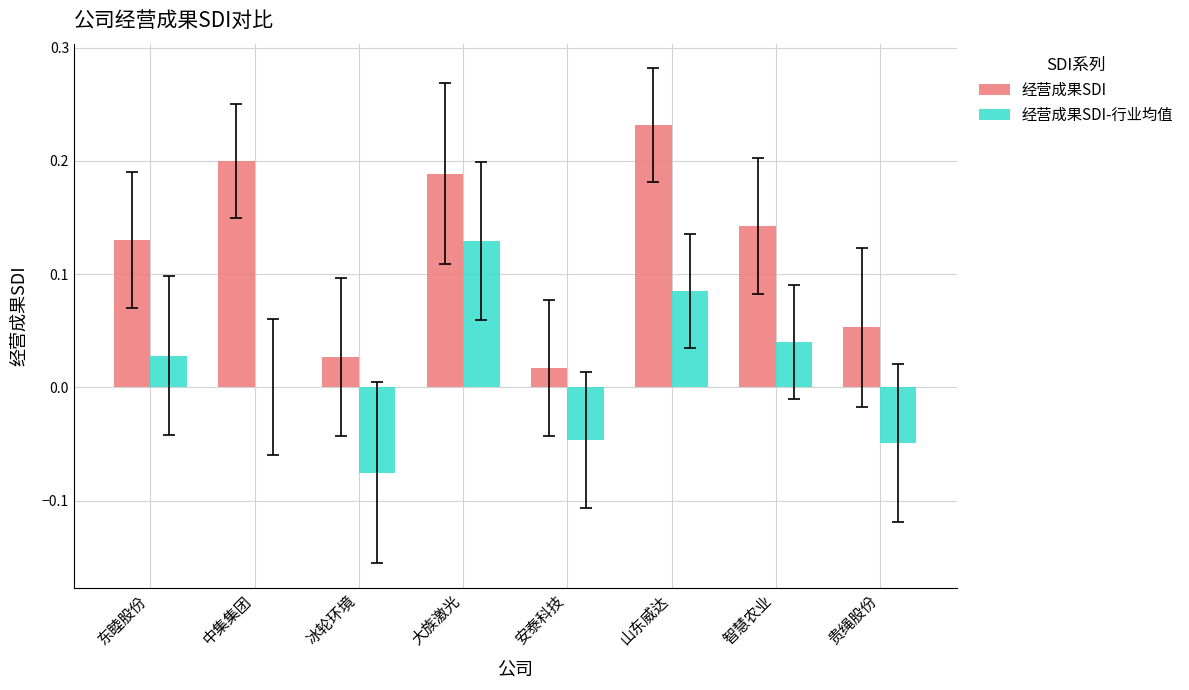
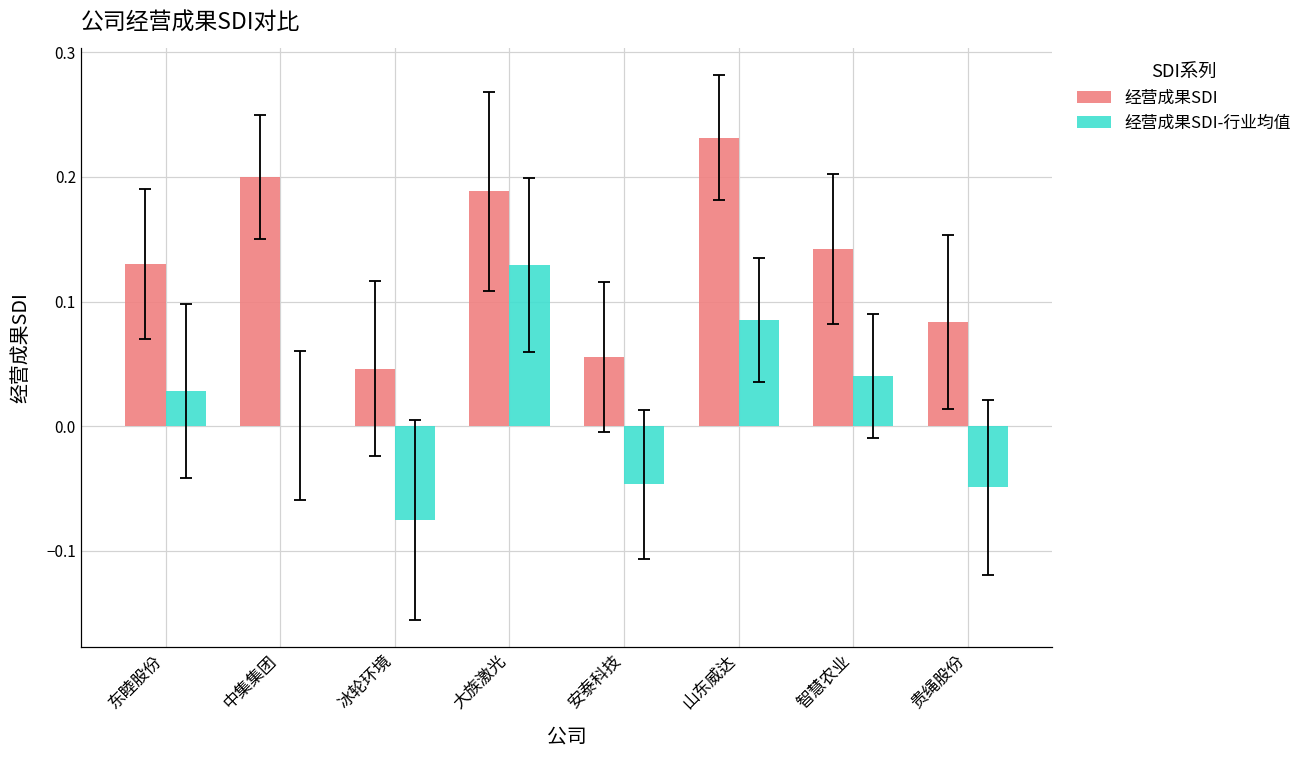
经营成果SDI, 冰轮环境: 0.027 -> 0.046
经营成果SDI, 安泰科技: 0.017 -> 0.055
经营成果SDI, 贵绳股份: 0.053 -> 0.083
